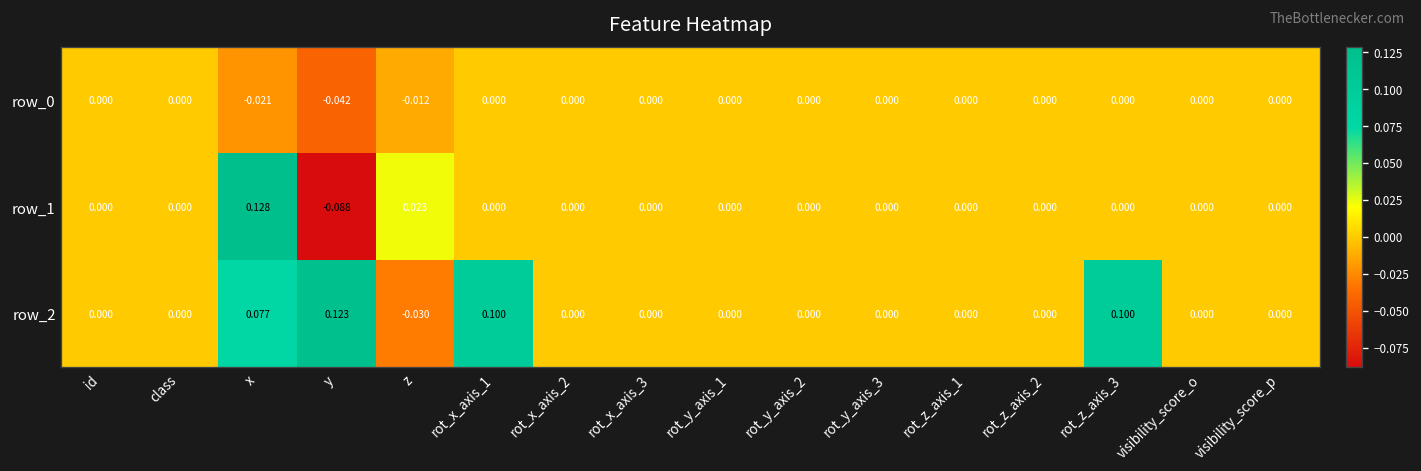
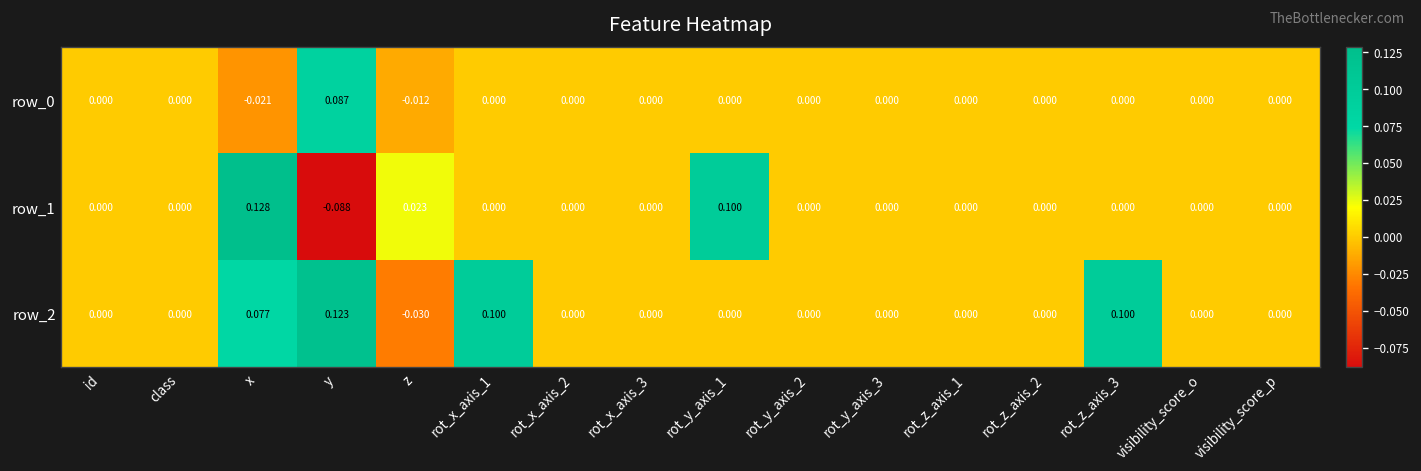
row_0, y: -0.042 -> 0.087
row_1, rot_y_axis_1: 0.000 -> 0.100
